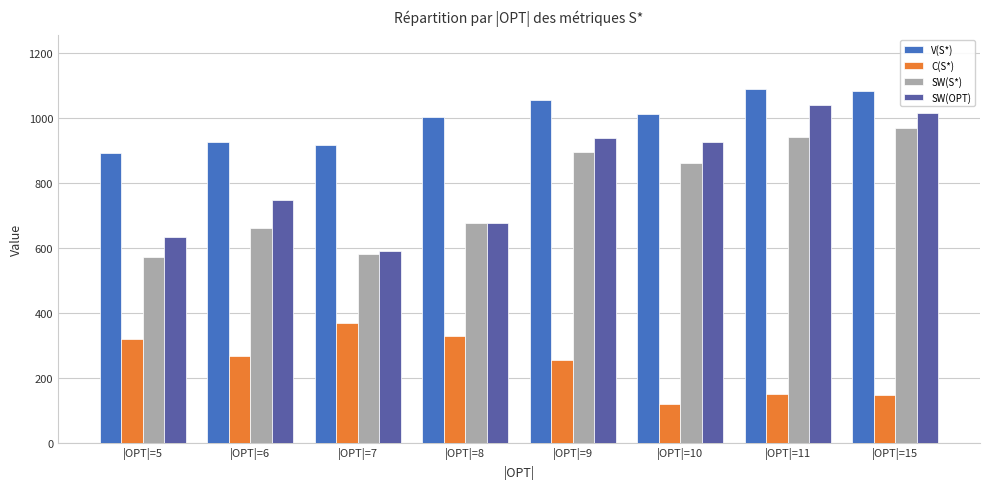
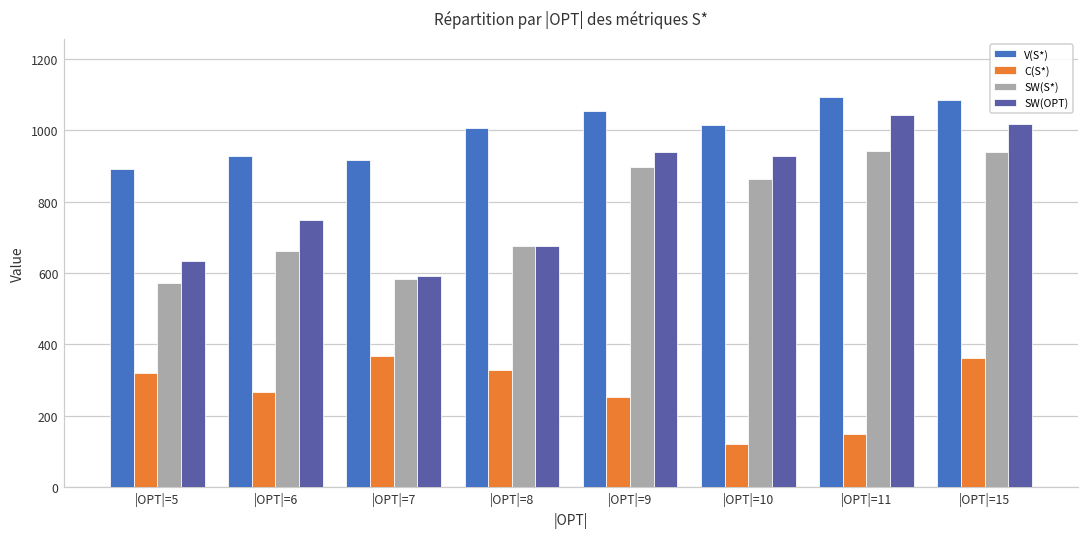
C(S*), |OPT|=15: 150 -> 360
SW(S*), |OPT|=15: 970 -> 940
